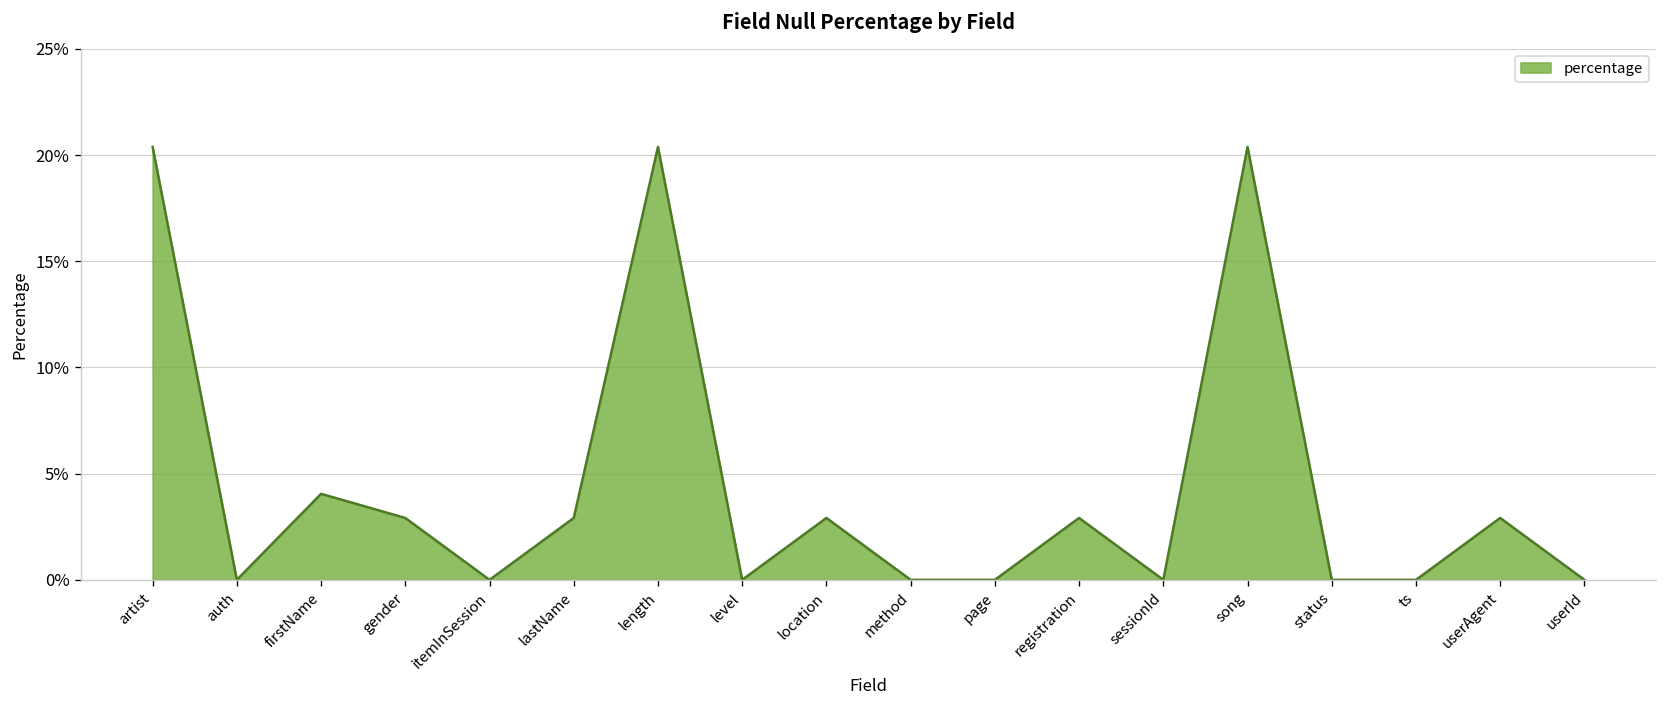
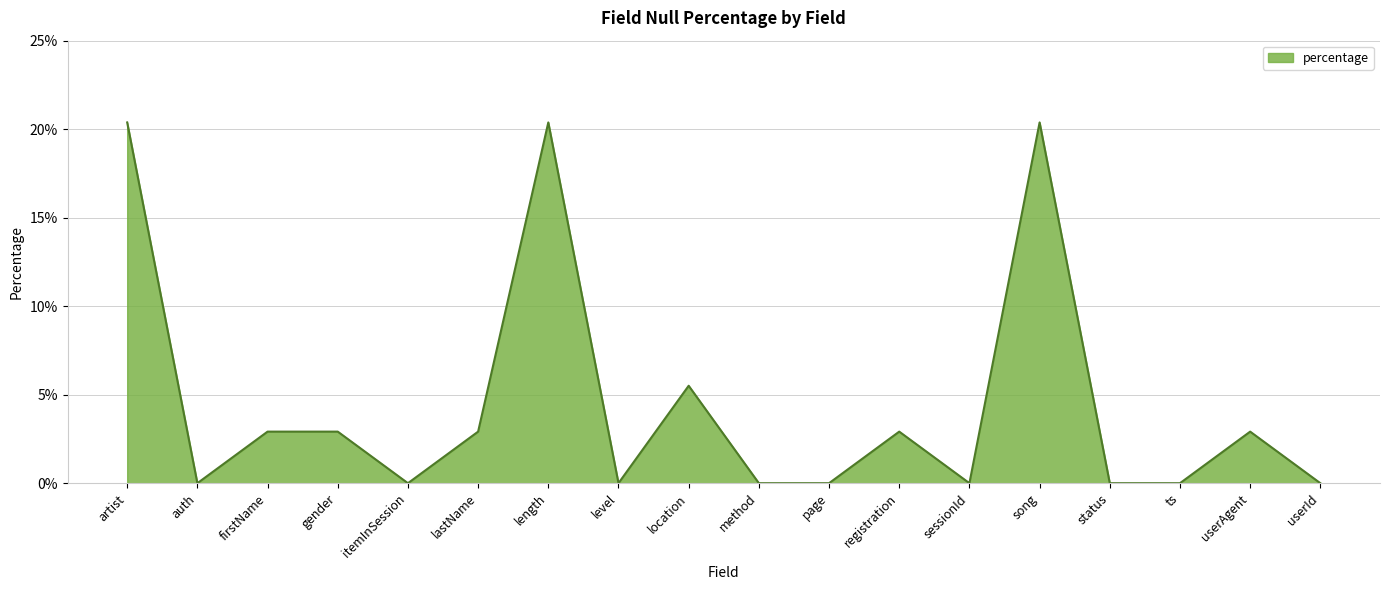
firstName: 4.0% -> 2.9%
location: 2.9% -> 5.5%
